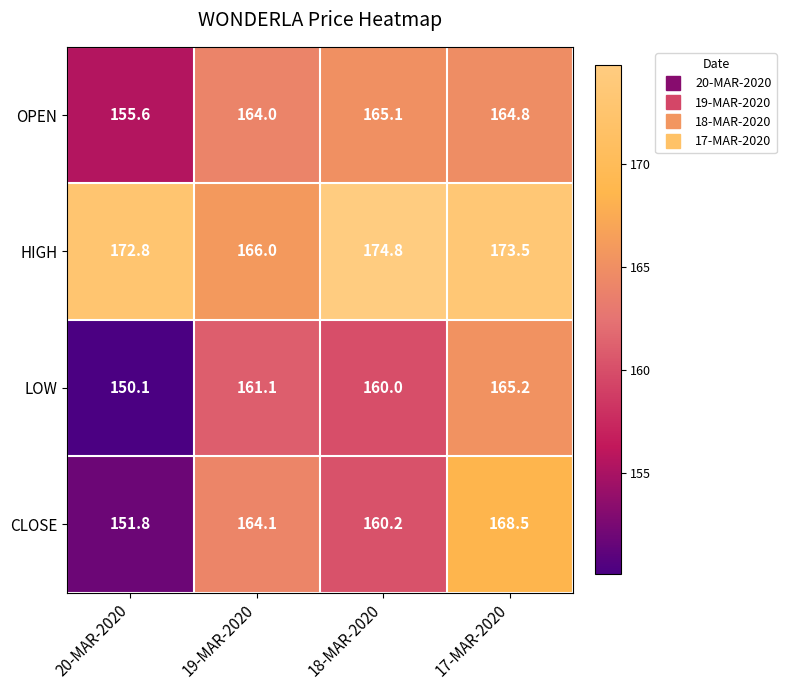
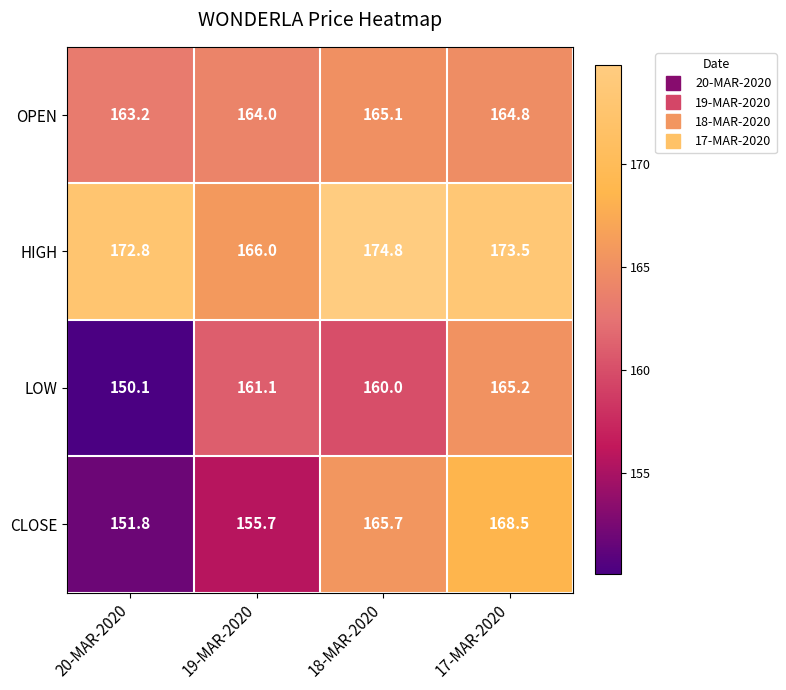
OPEN, 20-MAR-2020: 155.6 -> 163.2
CLOSE, 19-MAR-2020: 164.1 -> 155.7
CLOSE, 18-MAR-2020: 160.2 -> 165.7
